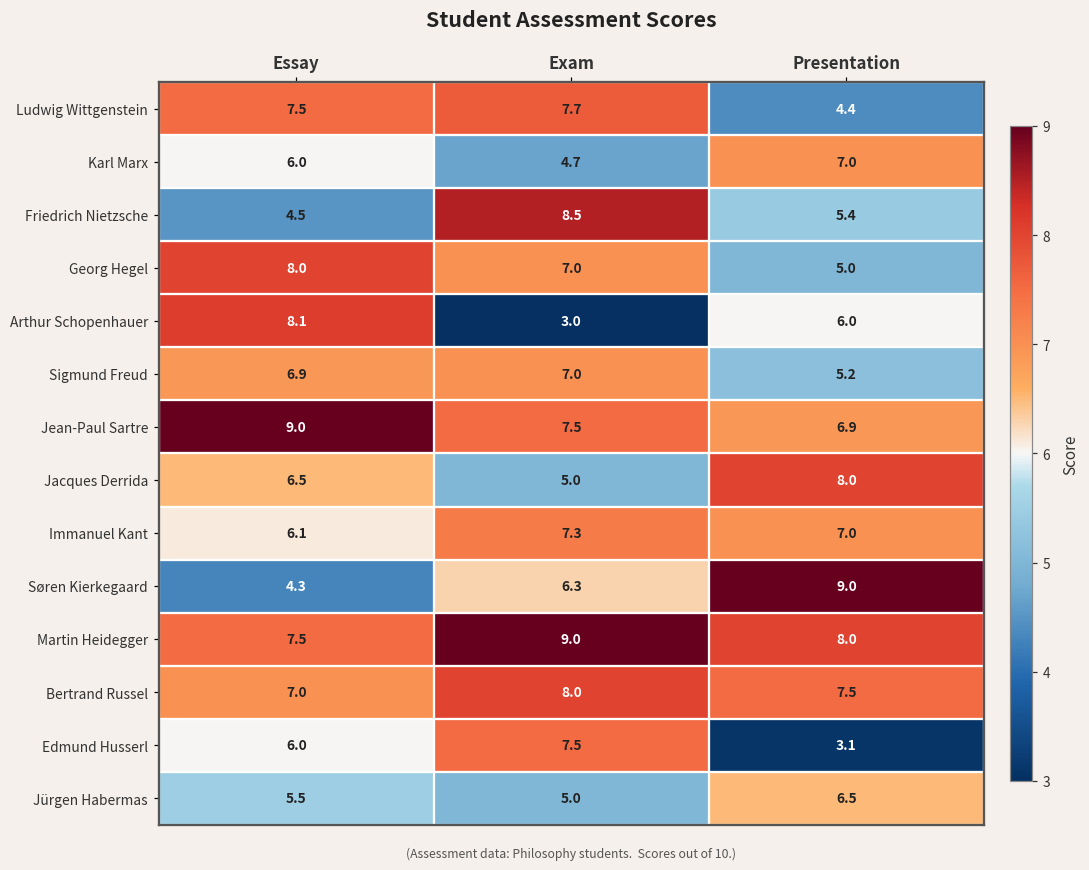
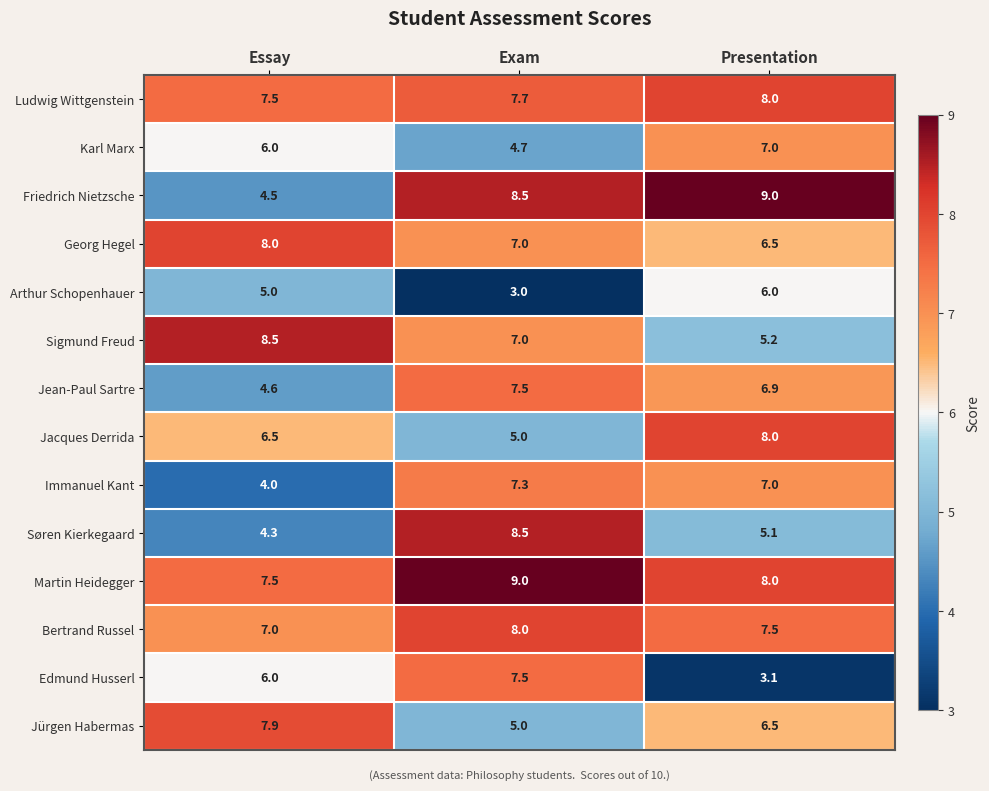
Ludwig Wittgenstein, Presentation: 4.4 -> 8.0
Friedrich Nietzsche, Presentation: 5.4 -> 9.0
Georg Hegel, Presentation: 5.0 -> 6.5
Arthur Schopenhauer, Essay: 8.1 -> 5.0
Sigmund Freud, Essay: 6.9 -> 8.5
Jean-Paul Sartre, Essay: 9.0 -> 4.6
Immanuel Kant, Essay: 6.1 -> 4.0
Søren Kierkegaard, Exam: 6.3 -> 8.5
Søren Kierkegaard, Presentation: 9.0 -> 5.1
Jürgen Habermas, Essay: 5.5 -> 7.9
